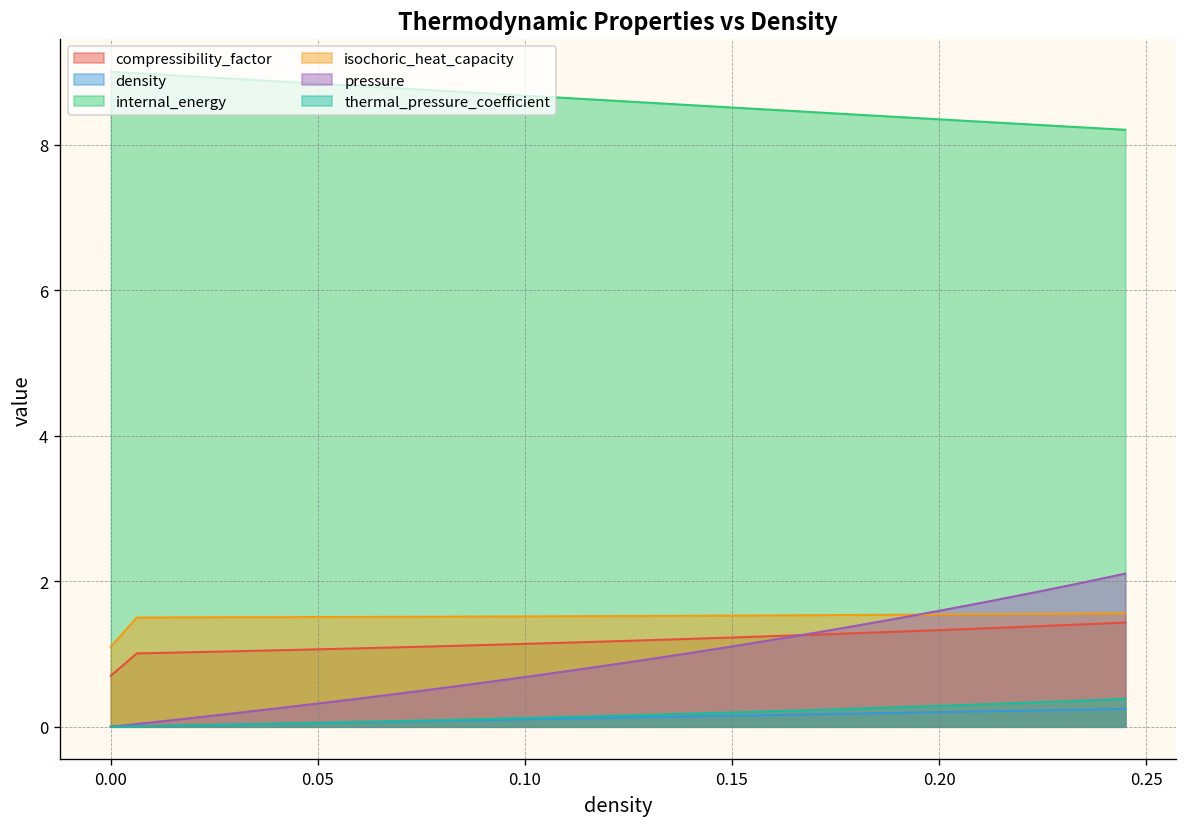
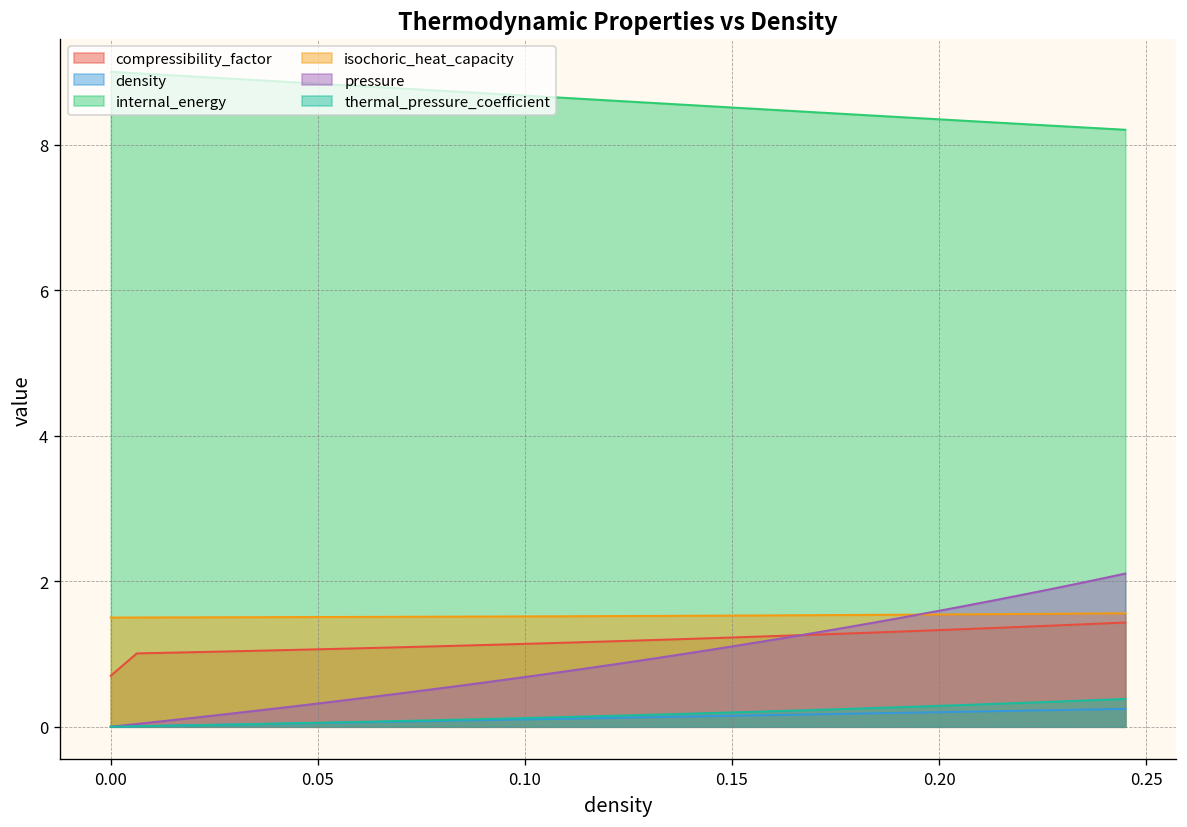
isochoric_heat_capacity, 0.00: 1.1 -> 1.5
